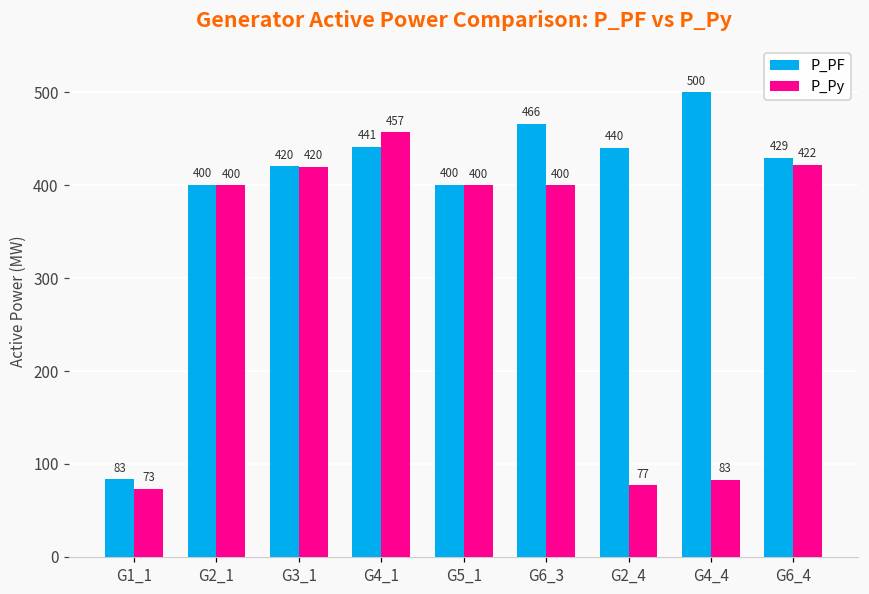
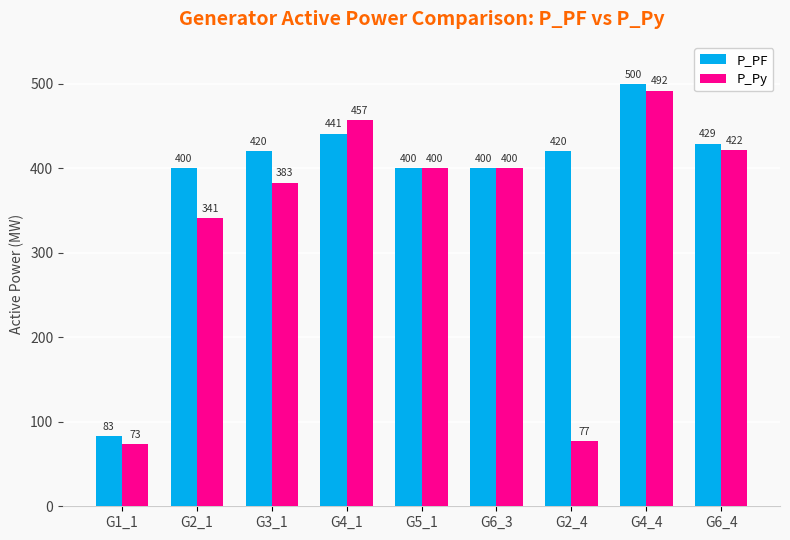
P_Py, G2_1: 400 -> 341
P_Py, G3_1: 420 -> 383
P_PF, G6_3: 466 -> 400
P_PF, G2_4: 440 -> 420
P_Py, G4_4: 83 -> 492
